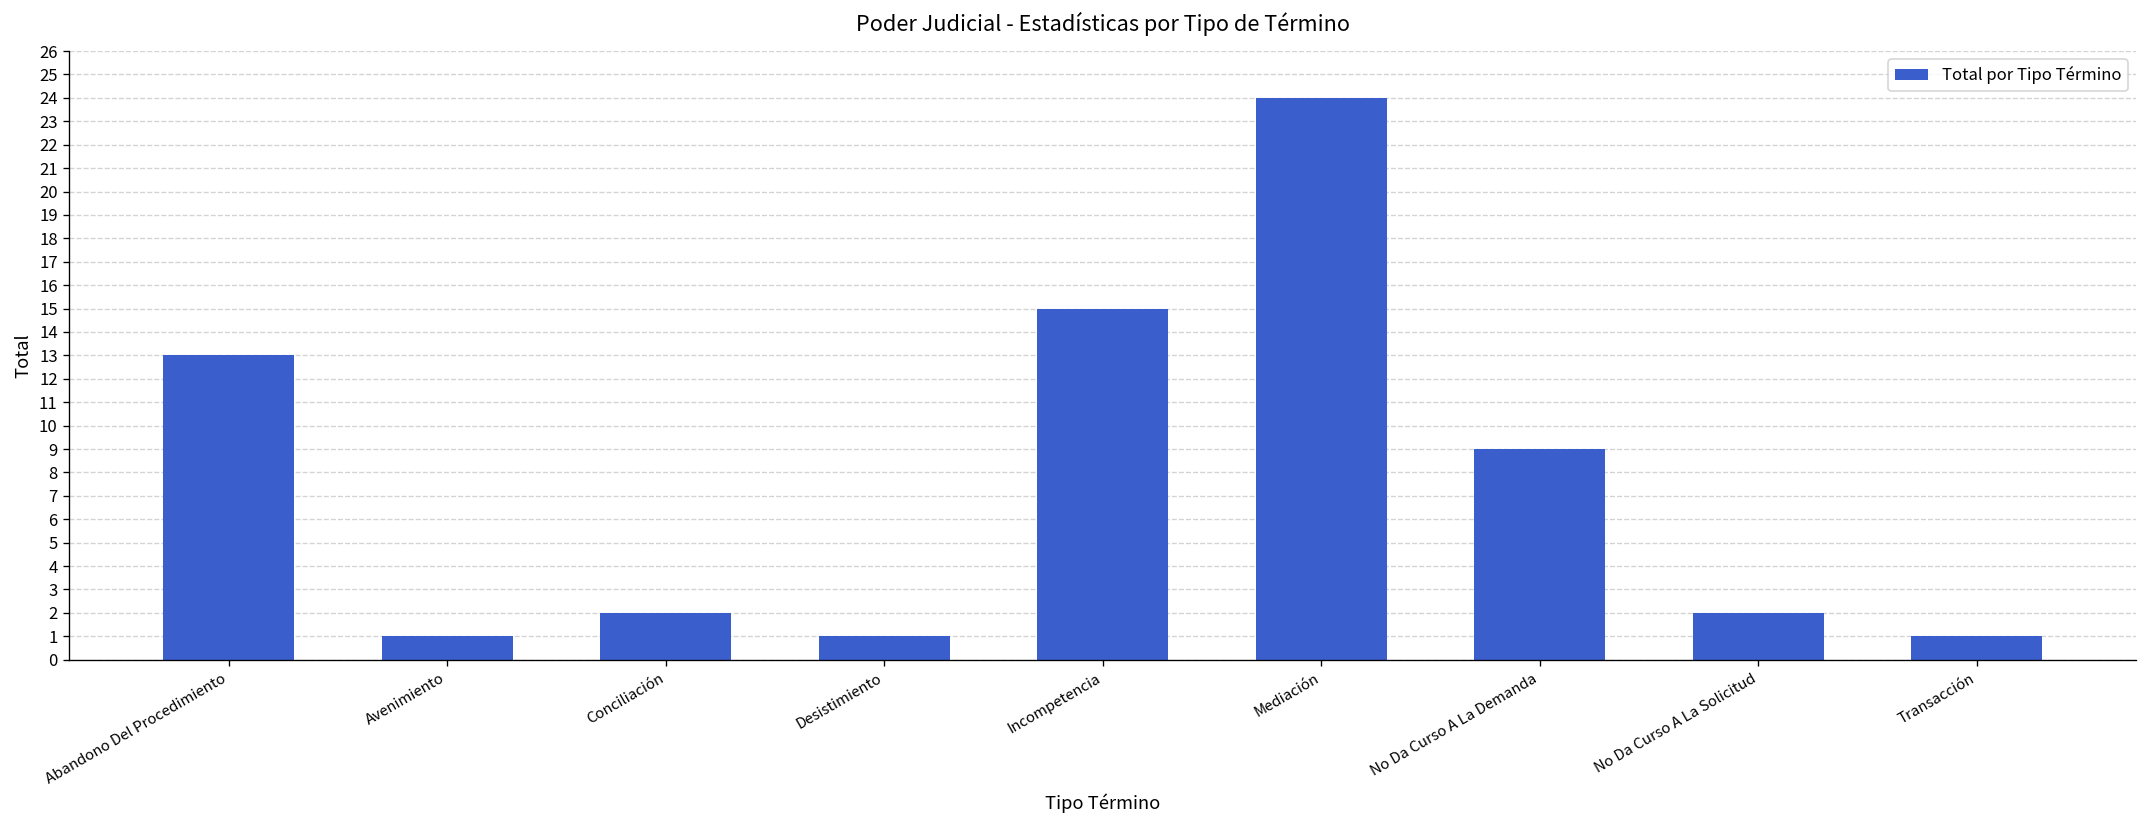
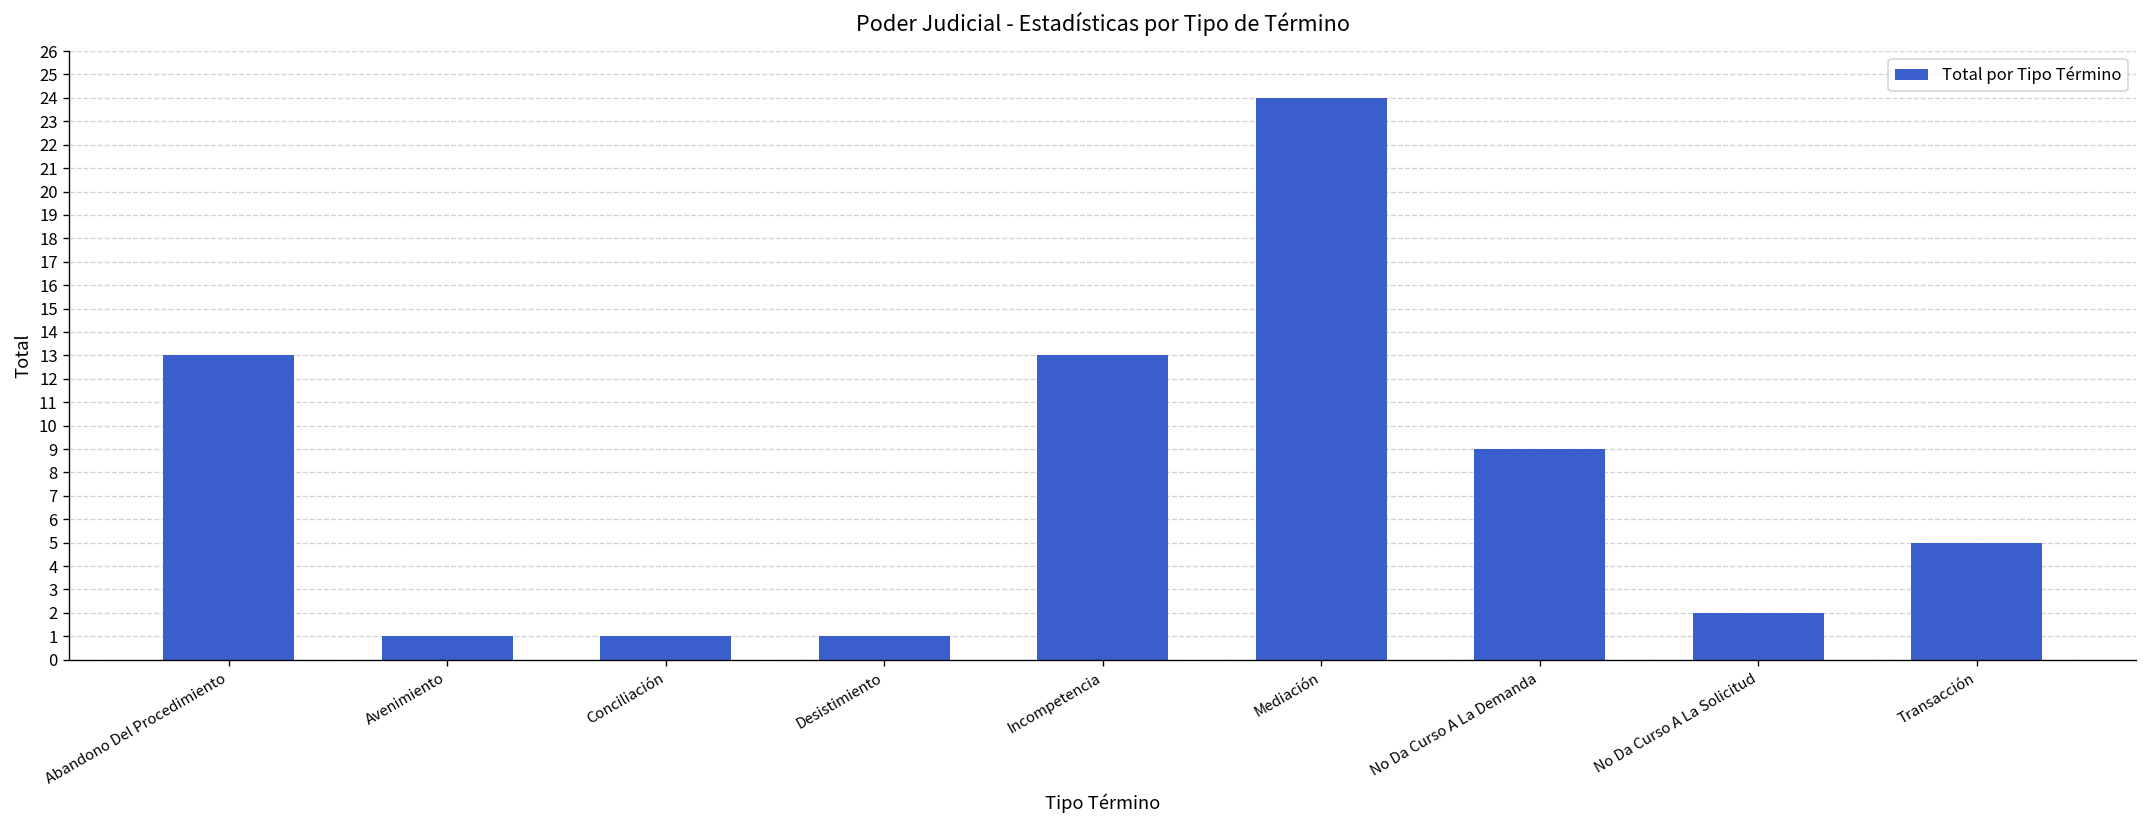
Conciliación: 2 -> 1
Incompetencia: 15 -> 13
Transacción: 1 -> 5
